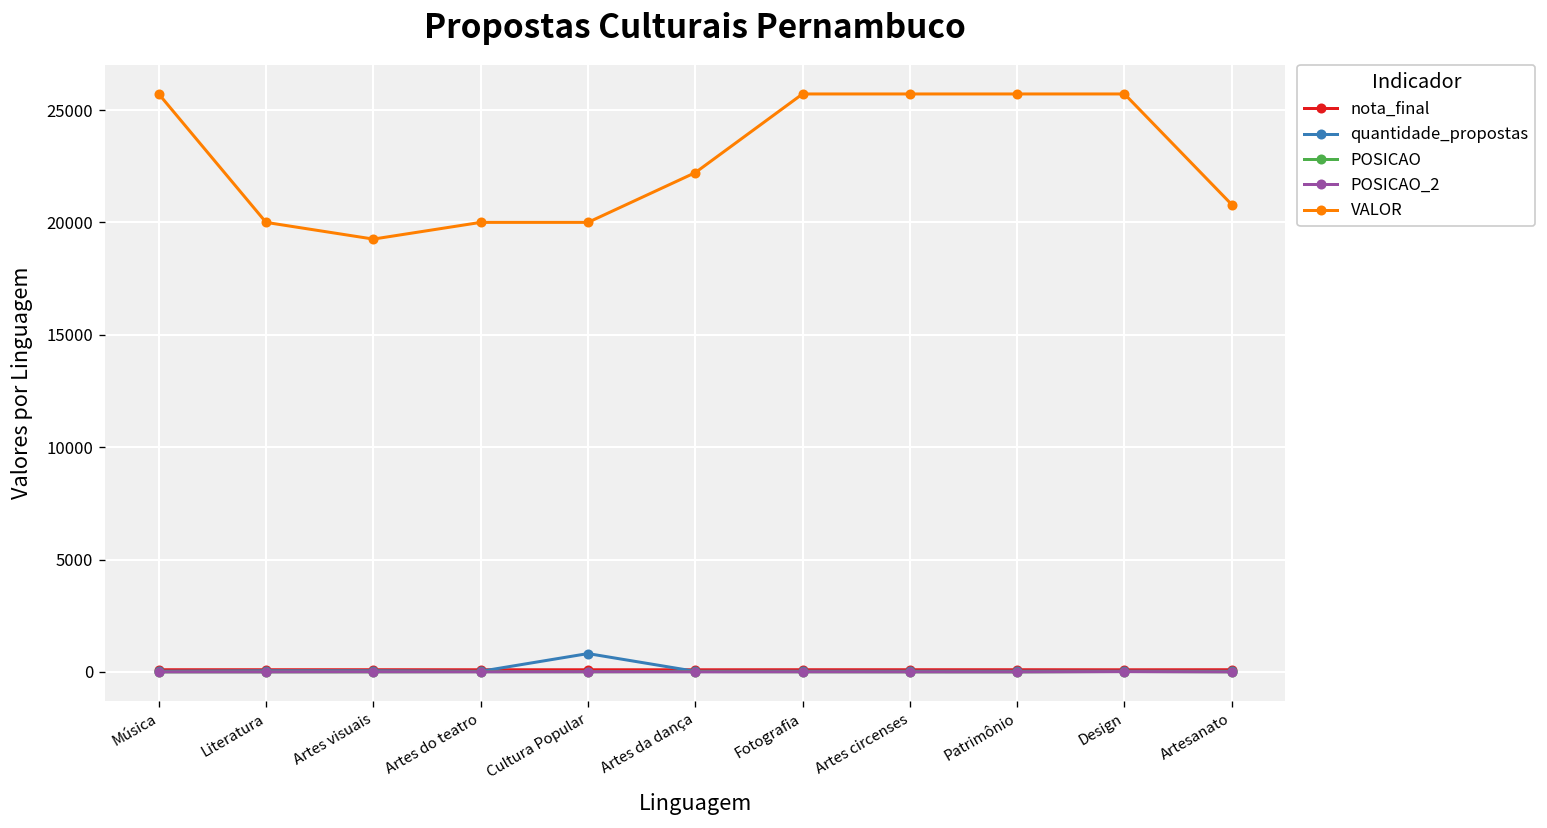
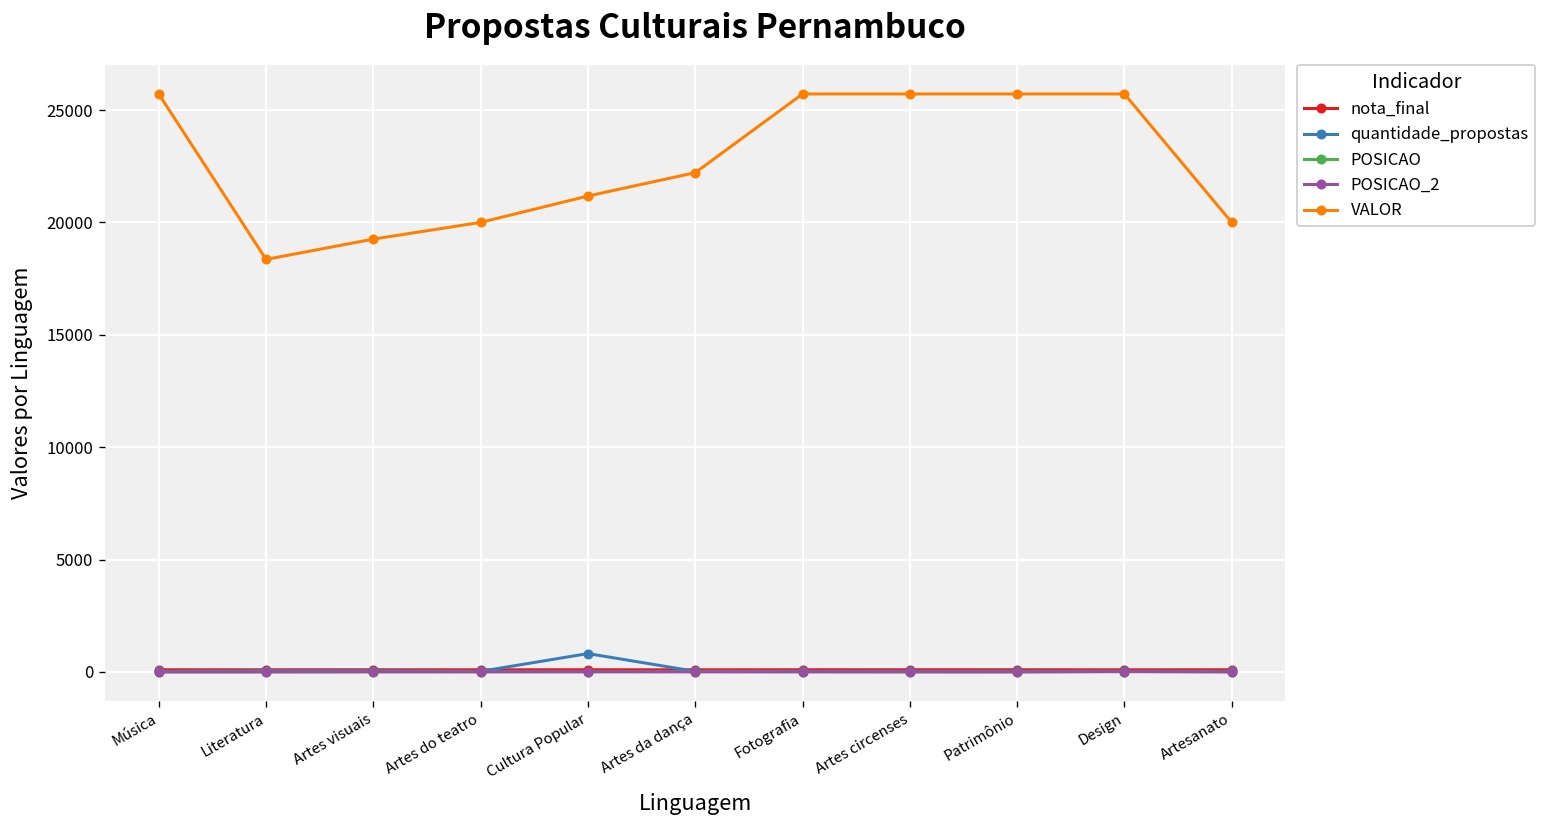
VALOR, Literatura: 20000 -> 18400
VALOR, Cultura Popular: 20000 -> 21200
VALOR, Artesanato: 20800 -> 20000
